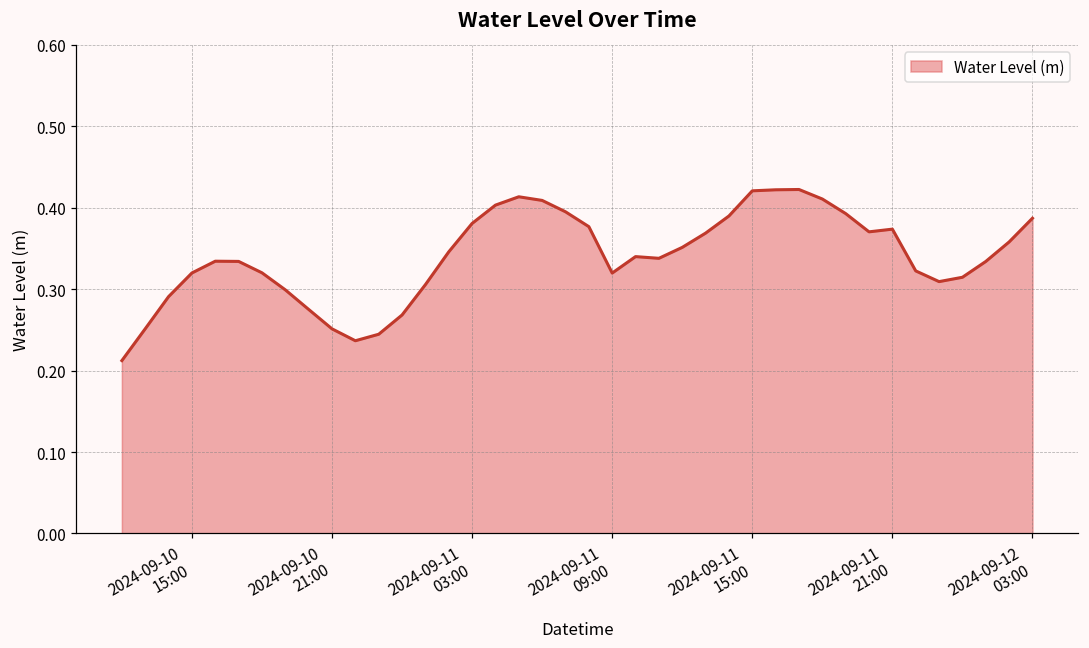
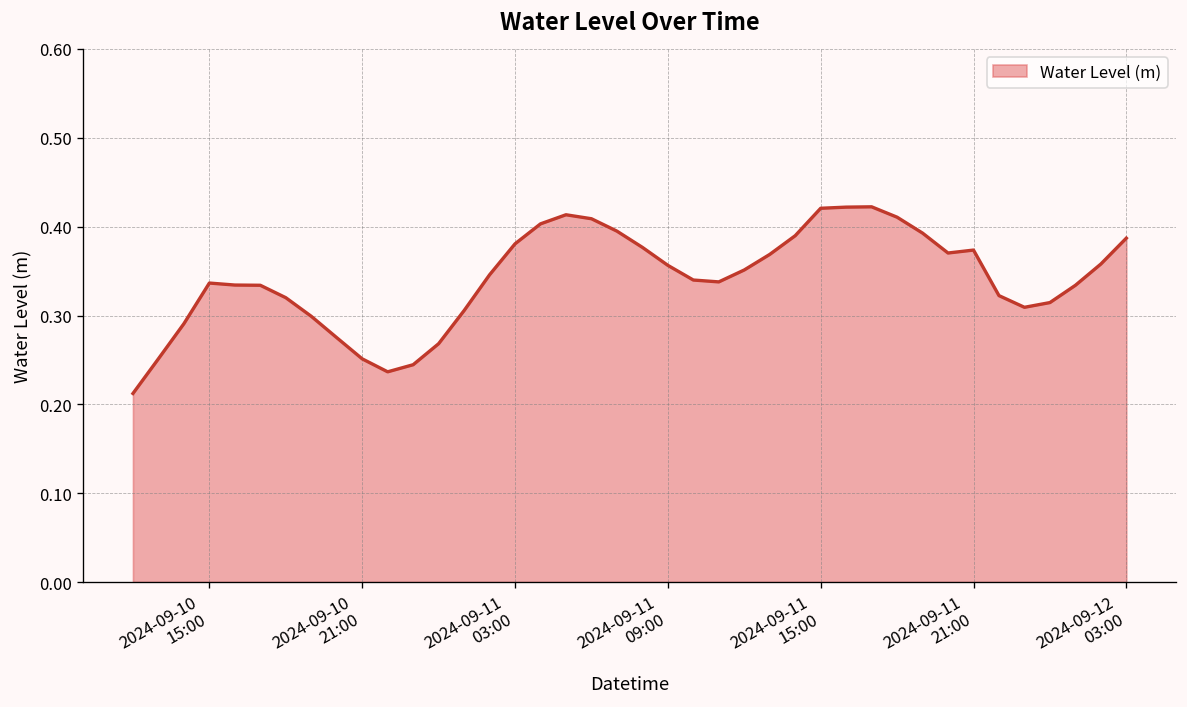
2024-09-10 15:00: 0.32 -> 0.34
2024-09-11 09:00: 0.32 -> 0.36
